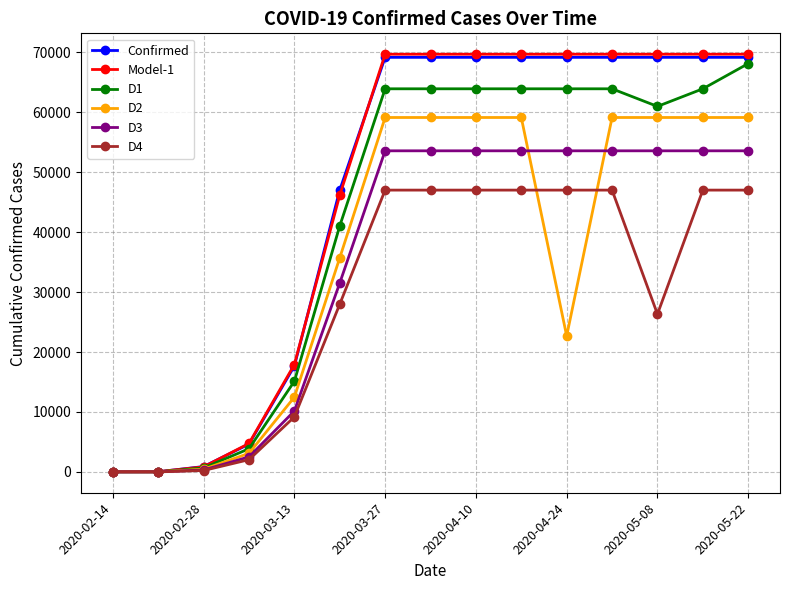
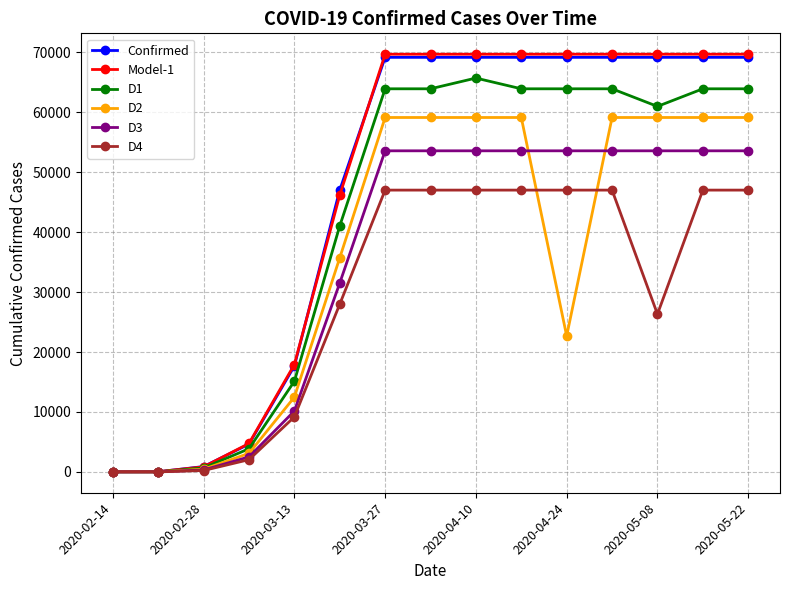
D1, 2020-04-10: 64000 -> 66000
D1, 2020-05-22: 68000 -> 64000
